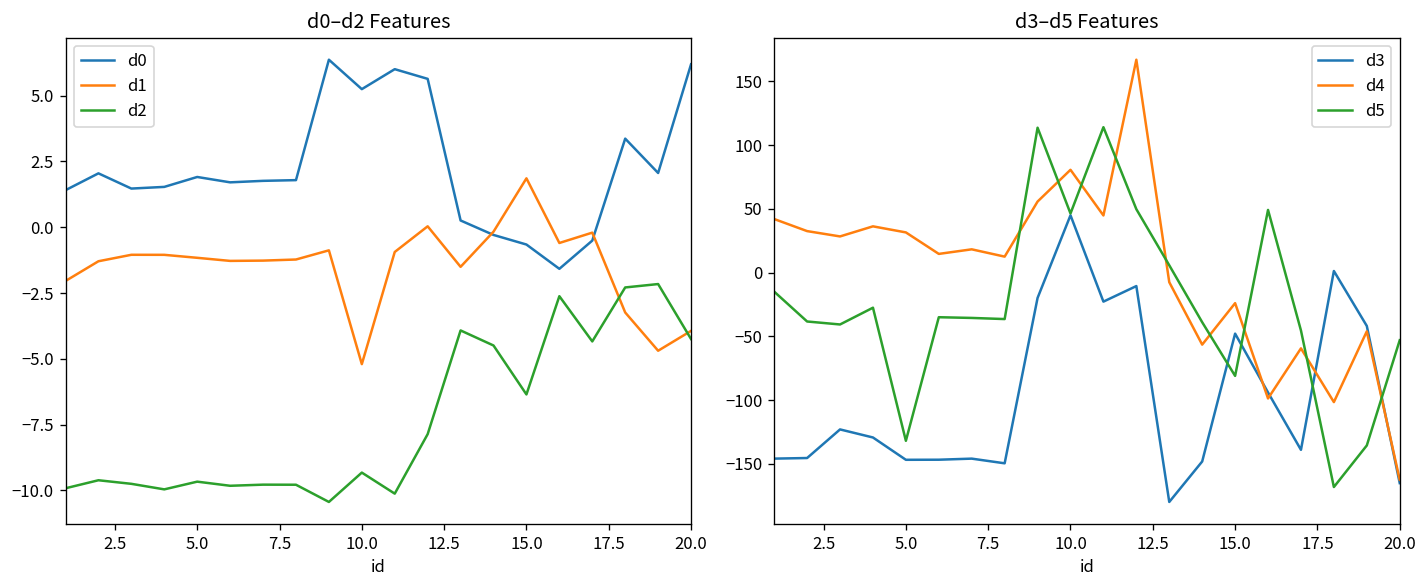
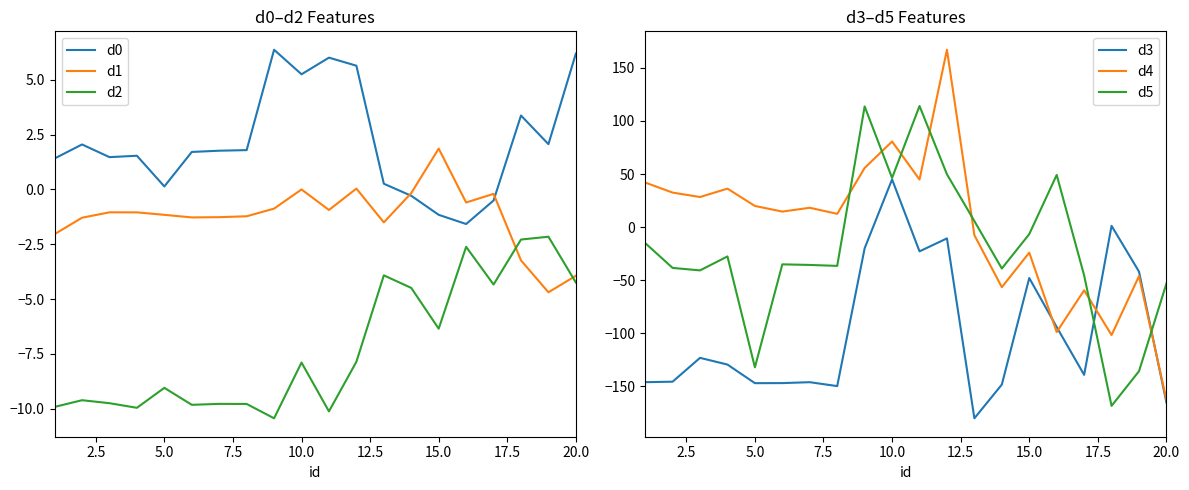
d0–d2 Features, d0, 5.0: 1.9 -> 0.1
d0–d2 Features, d2, 5.0: -9.7 -> -9.0
d0–d2 Features, d1, 10.0: -5.2 -> 0.0
d0–d2 Features, d2, 10.0: -9.3 -> -7.9
d0–d2 Features, d0, 15.0: -0.7 -> -1.2
d3–d5 Features, d4, 5.0: 32 -> 20
d3–d5 Features, d5, 15.0: -81 -> -7
